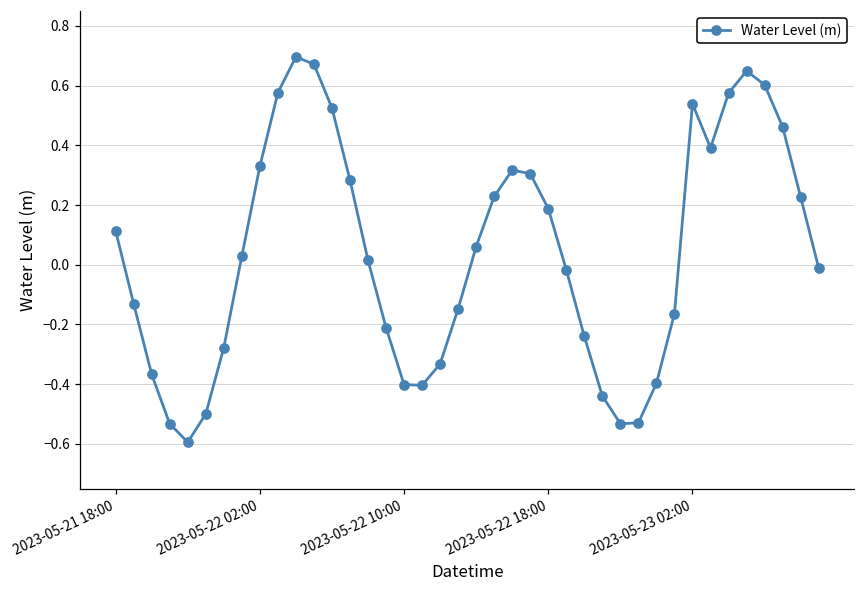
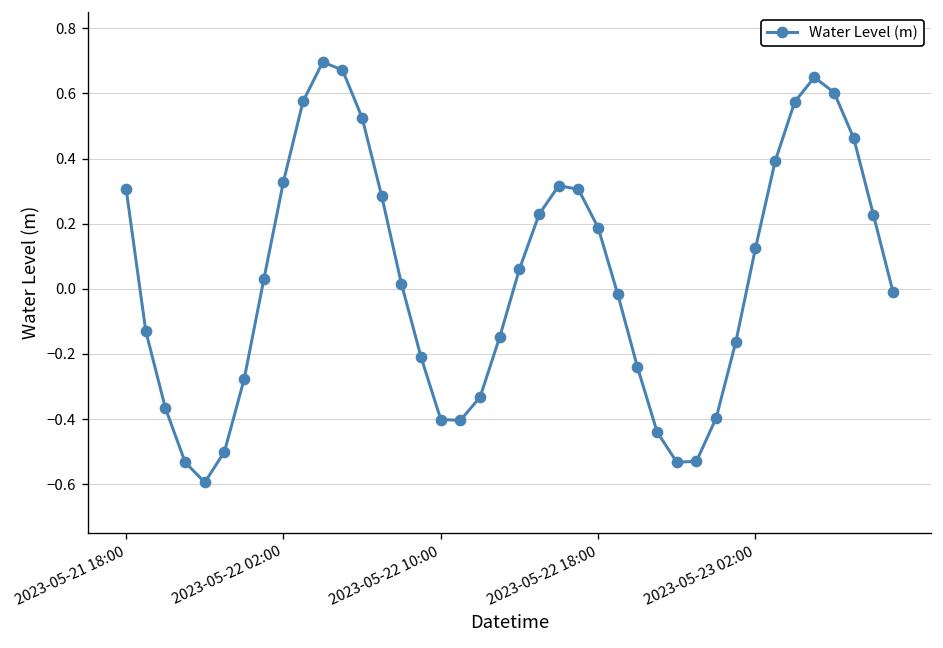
2023-05-21 18:00: 0.11 -> 0.31
2023-05-23 02:00: 0.54 -> 0.12
